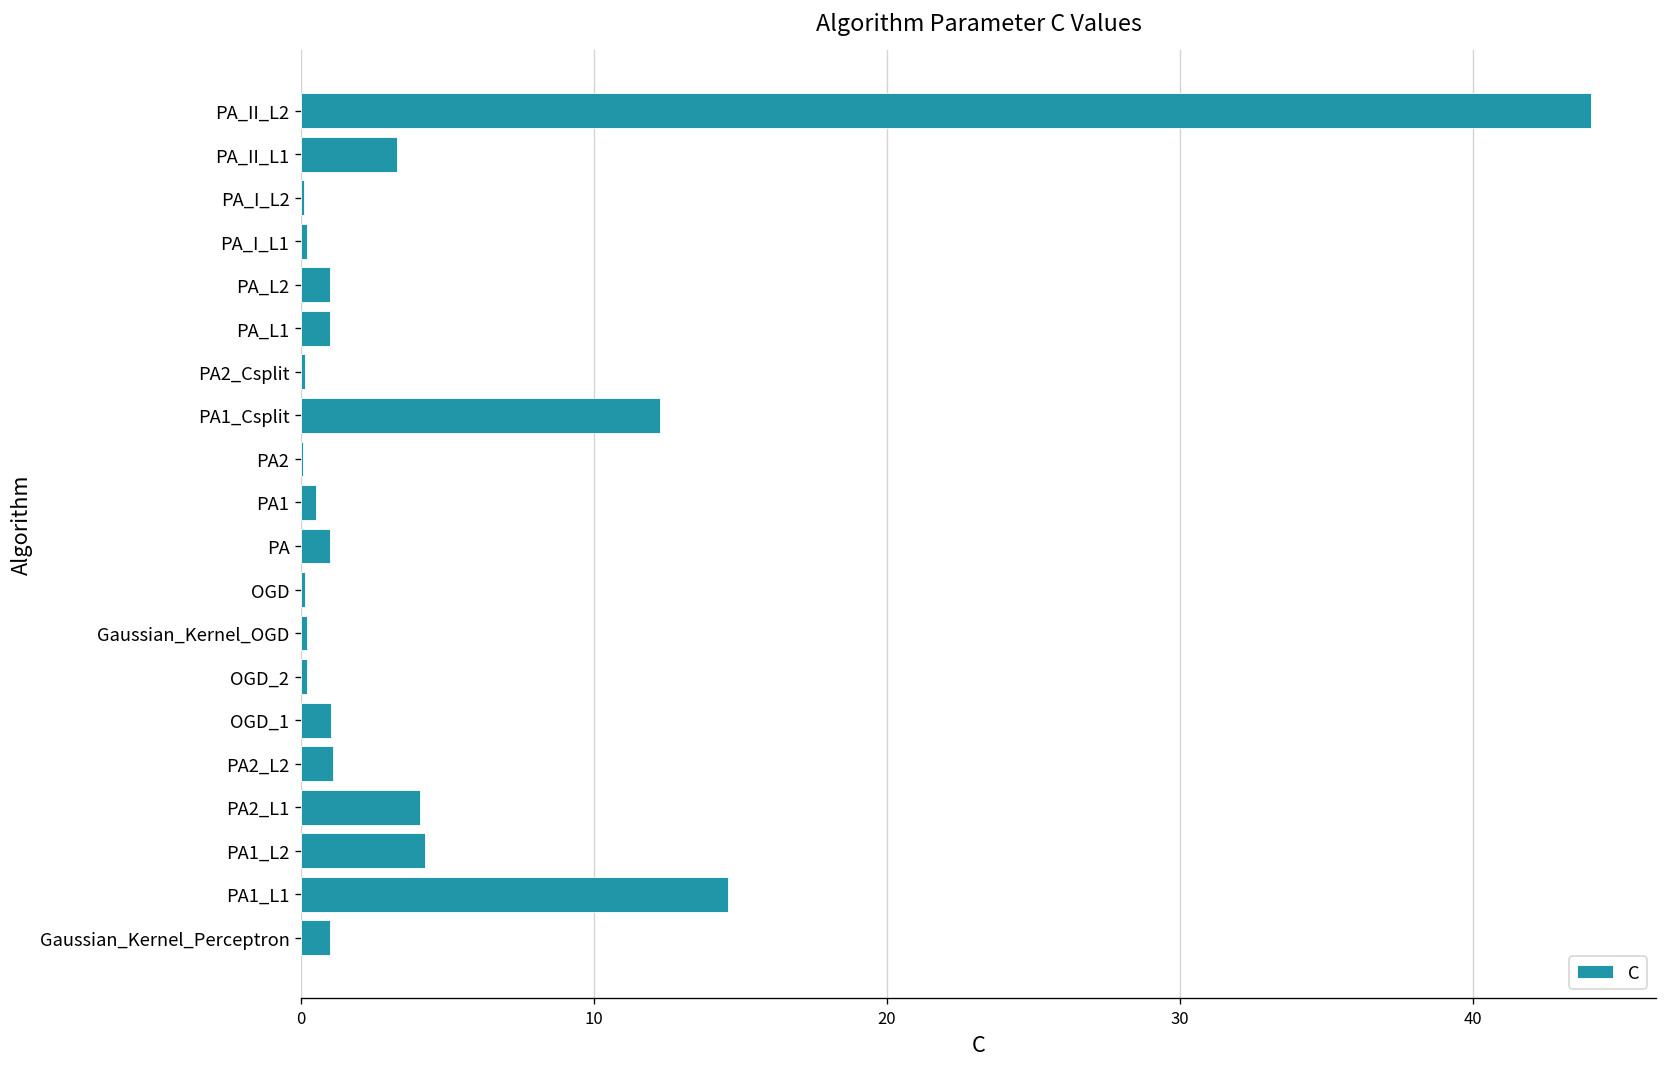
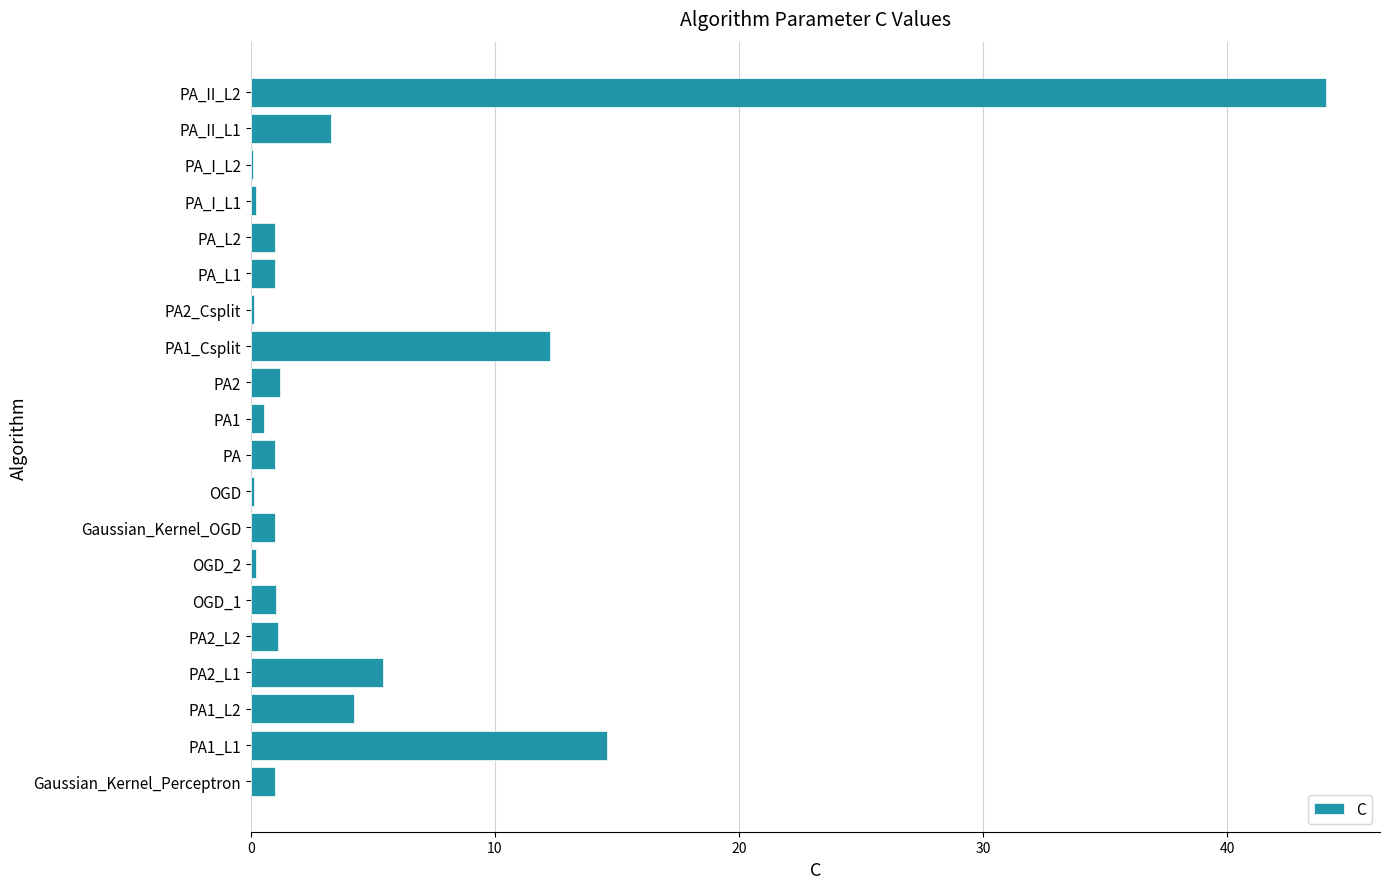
PA2: 0.1 -> 1.2
Gaussian_Kernel_OGD: 0.2 -> 1.0
PA2_L1: 4.1 -> 5.4
